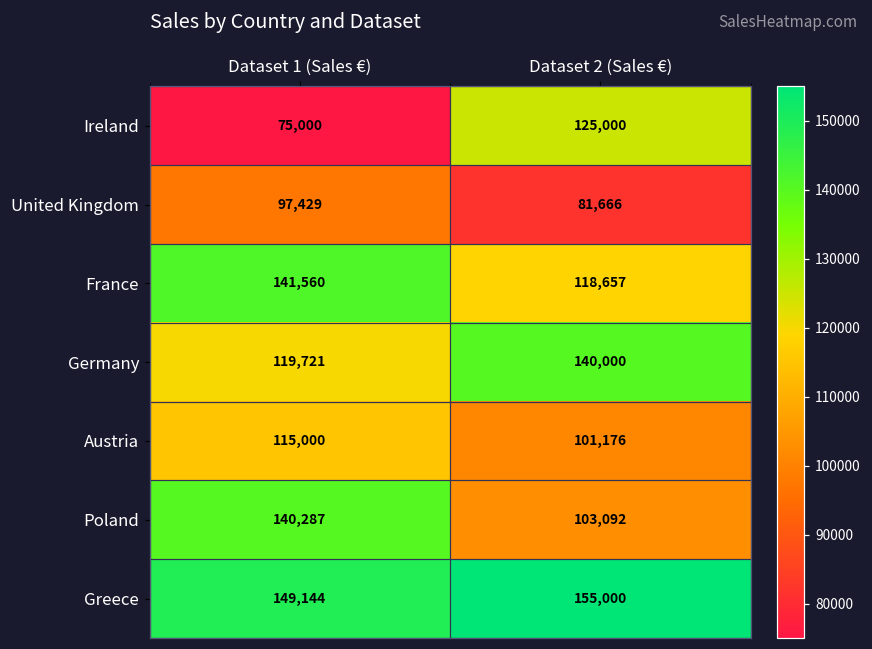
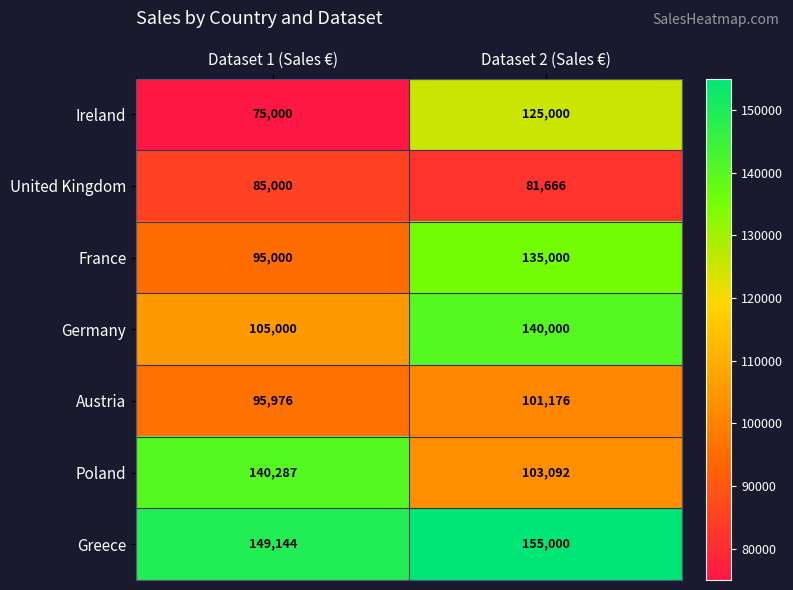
United Kingdom, Dataset 1 (Sales €): 97,429 -> 85,000
France, Dataset 1 (Sales €): 141,560 -> 95,000
France, Dataset 2 (Sales €): 118,657 -> 135,000
Germany, Dataset 1 (Sales €): 119,721 -> 105,000
Austria, Dataset 1 (Sales €): 115,000 -> 95,976
